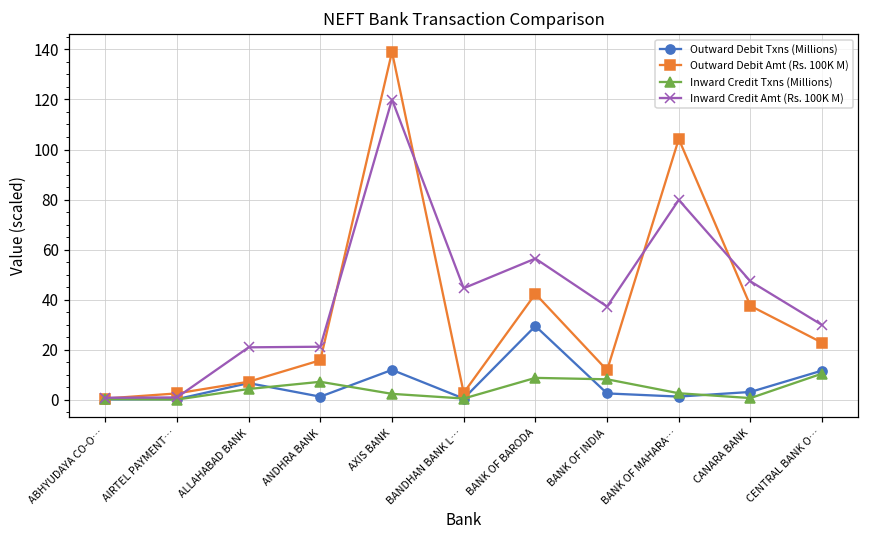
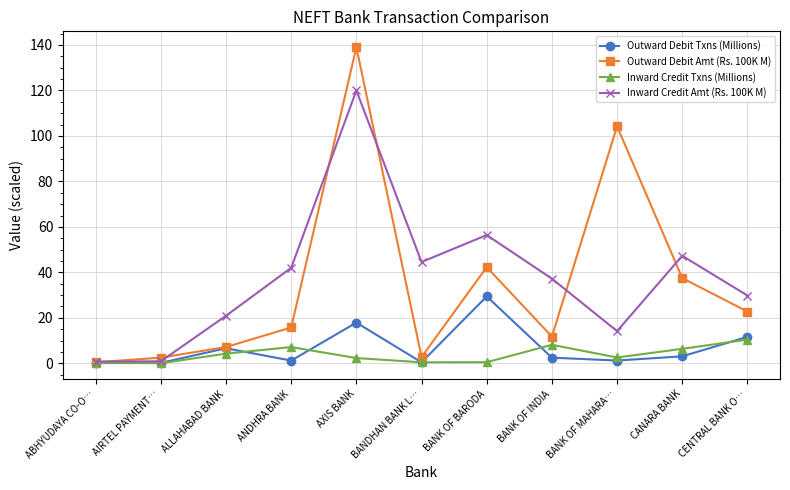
Inward Credit Amt (Rs. 100K M), ANDHRA BANK: 21 -> 42
Outward Debit Txns (Millions), AXIS BANK: 12 -> 18
Inward Credit Txns (Millions), BANK OF BARODA: 9 -> 1
Inward Credit Amt (Rs. 100K M), BANK OF MAHARA…: 80 -> 14
Inward Credit Txns (Millions), CANARA BANK: 1 -> 6
